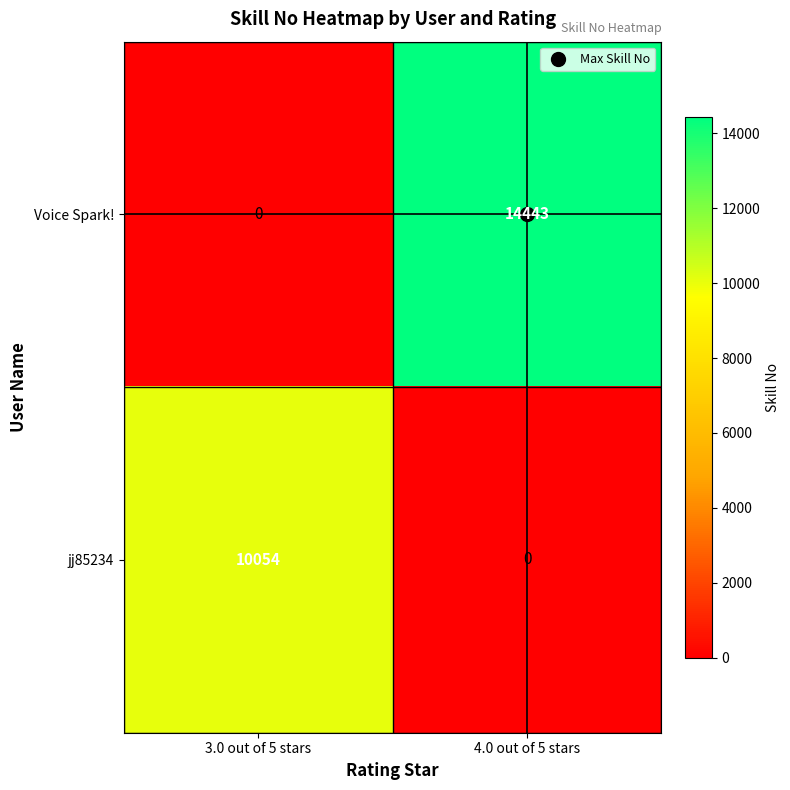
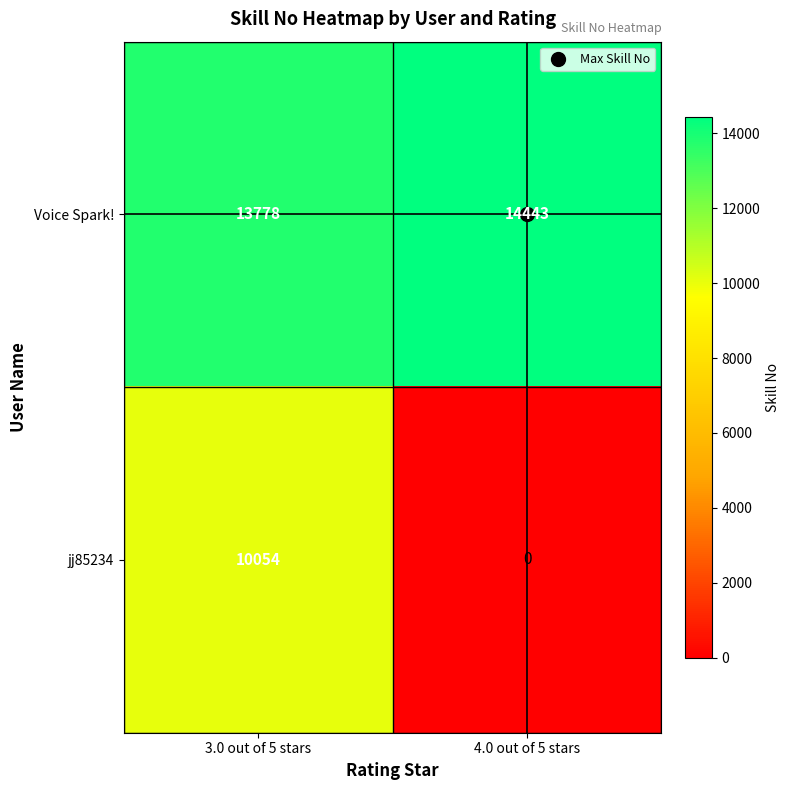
Voice Spark!, 3.0 out of 5 stars: 0 -> 13778
